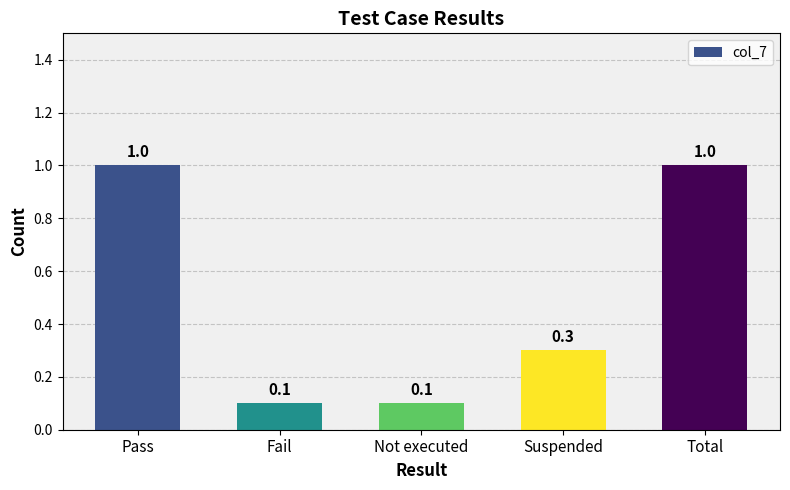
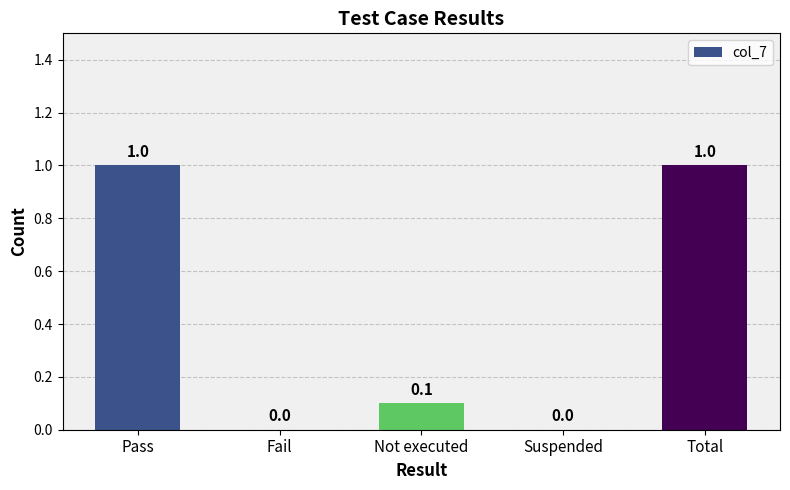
Fail: 0.1 -> 0.0
Suspended: 0.3 -> 0.0
